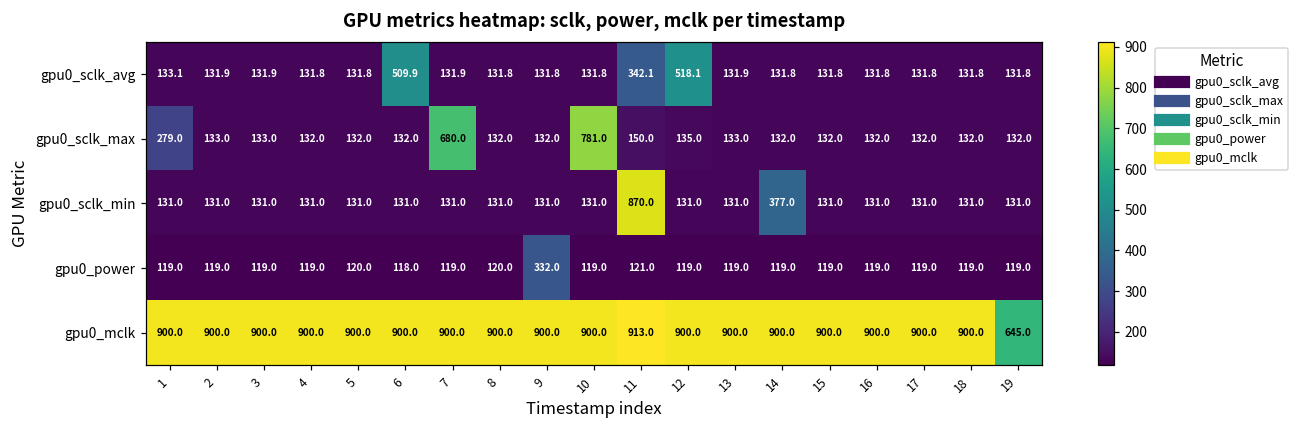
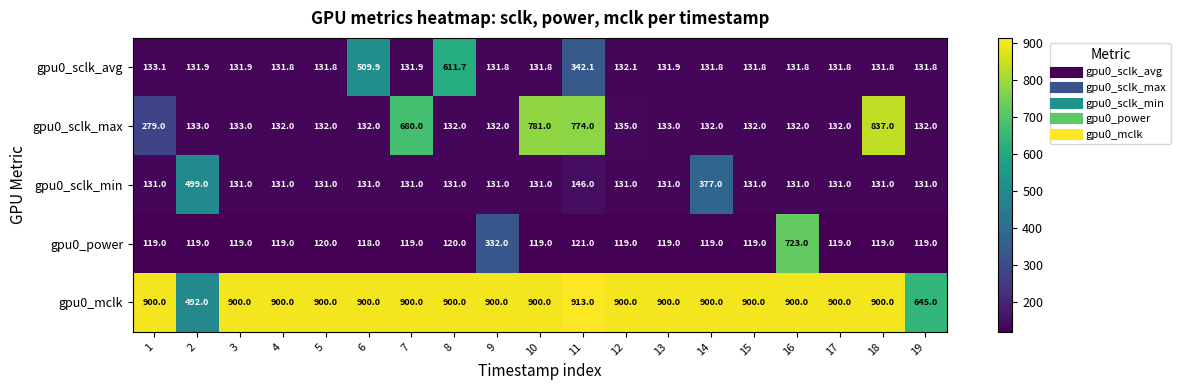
gpu0_sclk_avg, 8: 131.8 -> 611.7
gpu0_sclk_avg, 12: 518.1 -> 132.1
gpu0_sclk_max, 11: 150.0 -> 774.0
gpu0_sclk_max, 18: 132.0 -> 837.0
gpu0_sclk_min, 2: 131.0 -> 499.0
gpu0_sclk_min, 11: 870.0 -> 146.0
gpu0_power, 16: 119.0 -> 723.0
gpu0_mclk, 2: 900.0 -> 492.0
